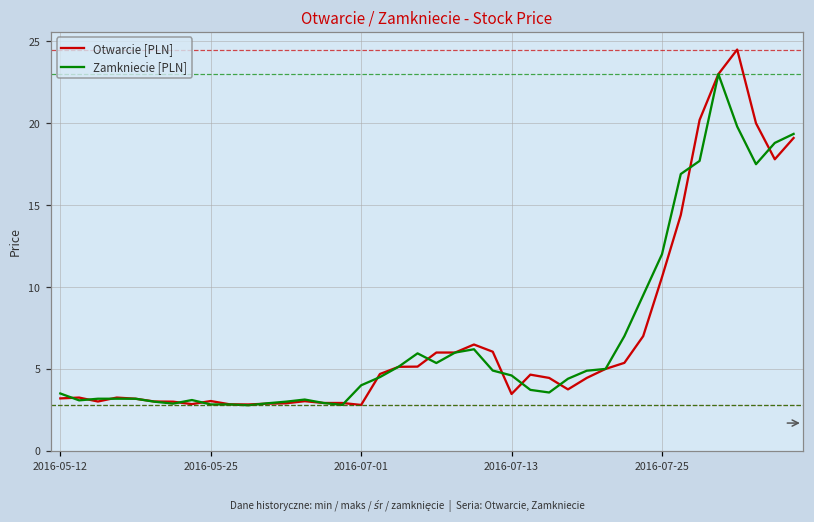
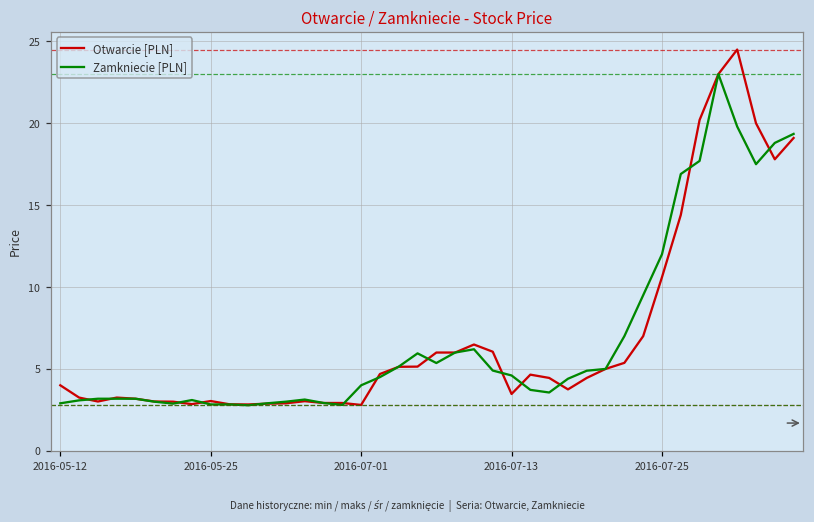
Otwarcie [PLN], 2016-05-12: 3.2 -> 4.0
Zamkniecie [PLN], 2016-05-12: 3.5 -> 2.9
